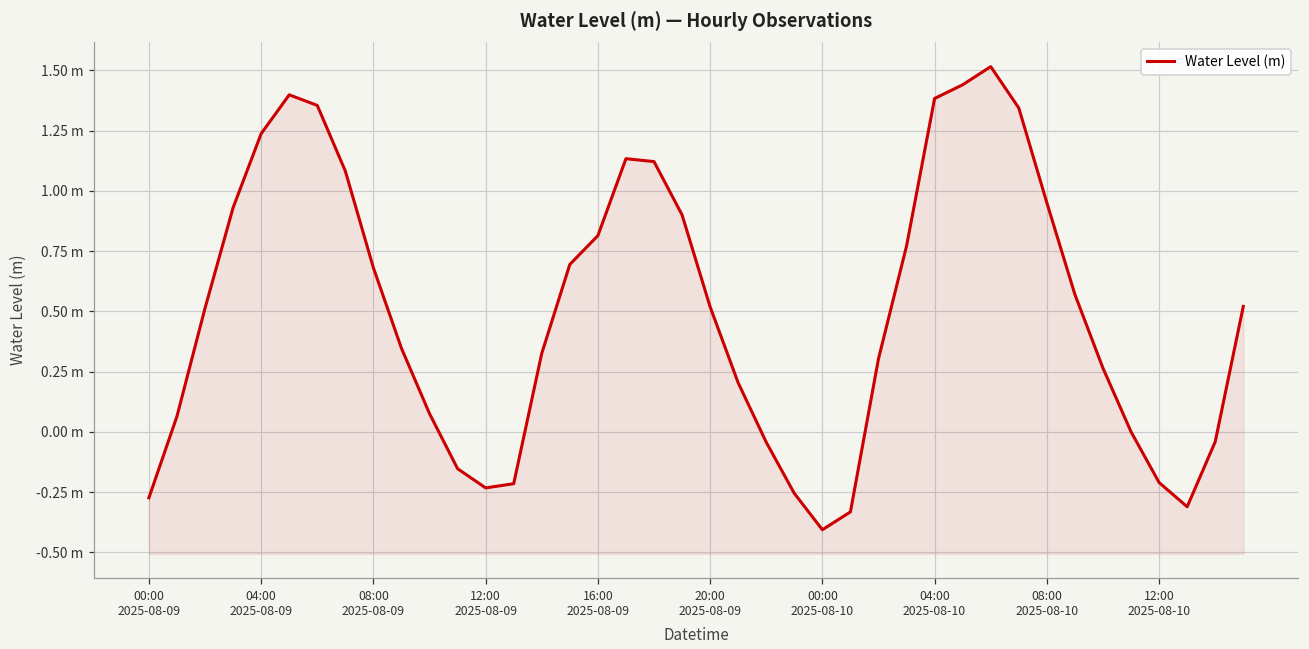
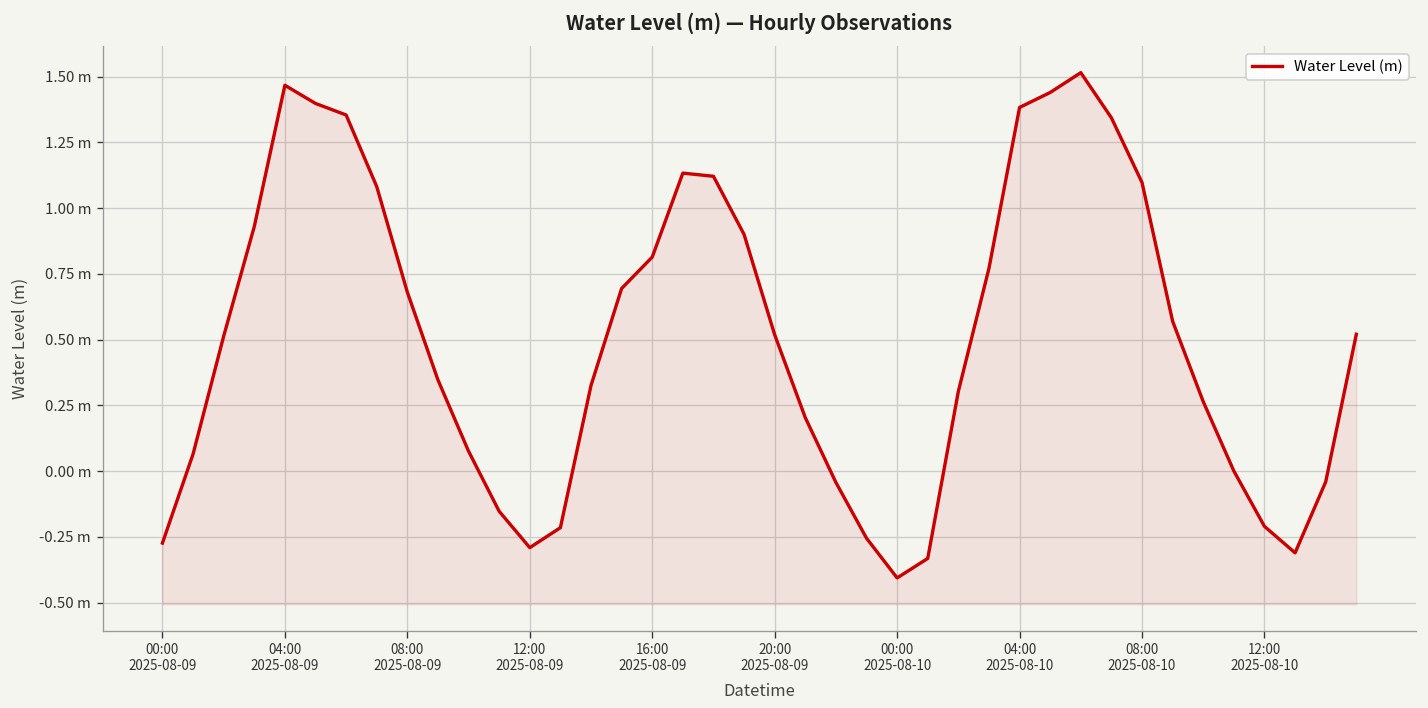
04:00 2025-08-09: 1.24 m -> 1.47 m
12:00 2025-08-09: -0.23 m -> -0.29 m
08:00 2025-08-10: 0.95 m -> 1.10 m
